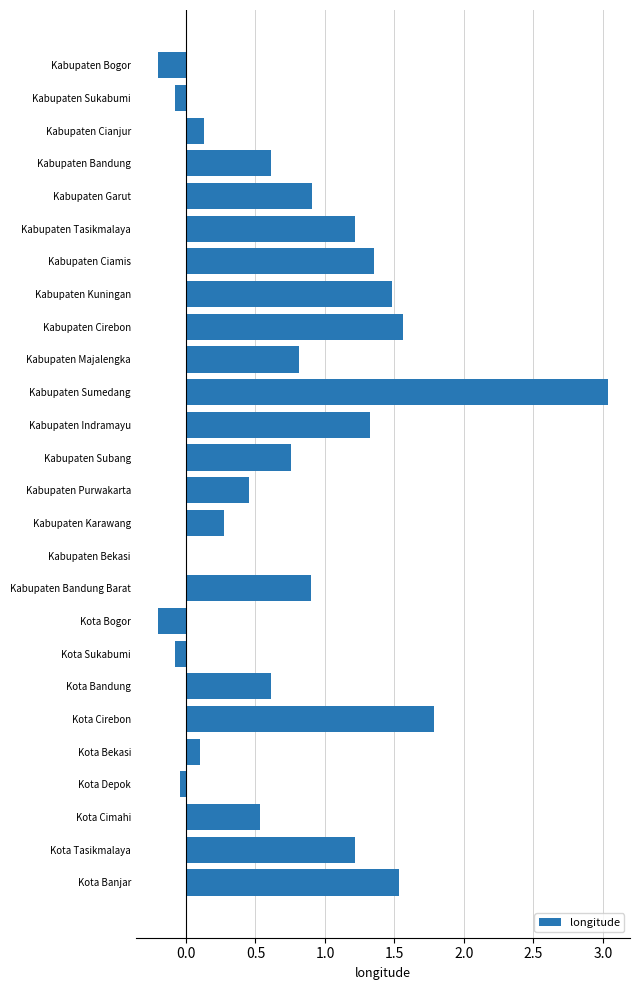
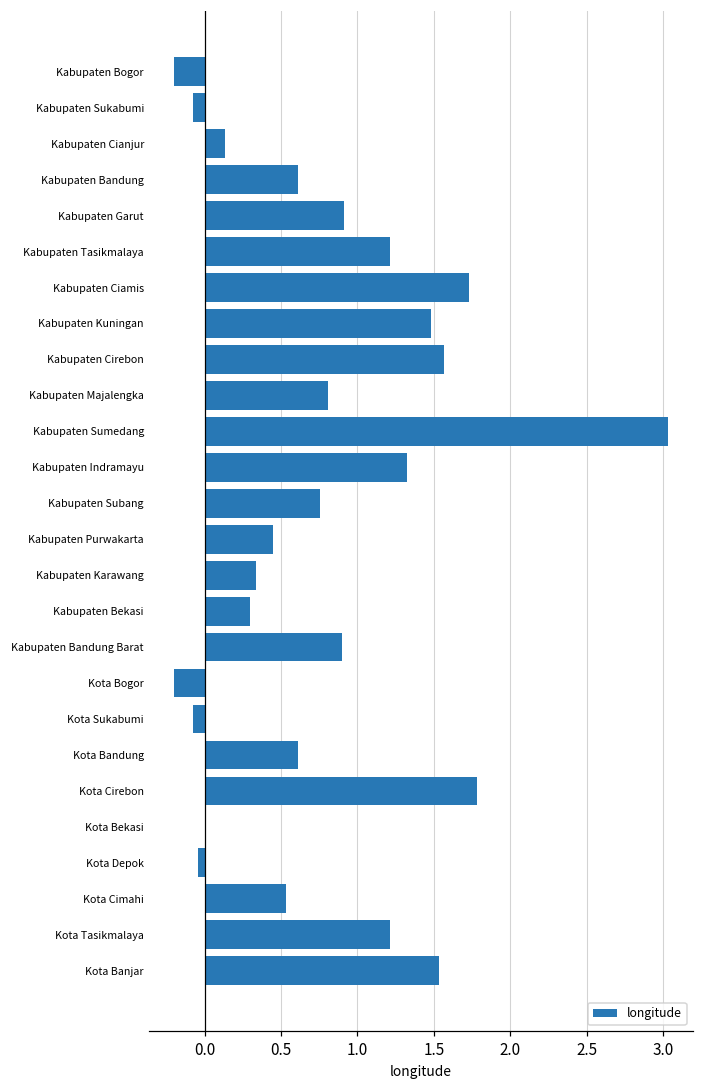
Kabupaten Ciamis: 1.35 -> 1.73
Kabupaten Karawang: 0.27 -> 0.34
Kabupaten Bekasi: 0.00 -> 0.30
Kota Bekasi: 0.10 -> 0.00
